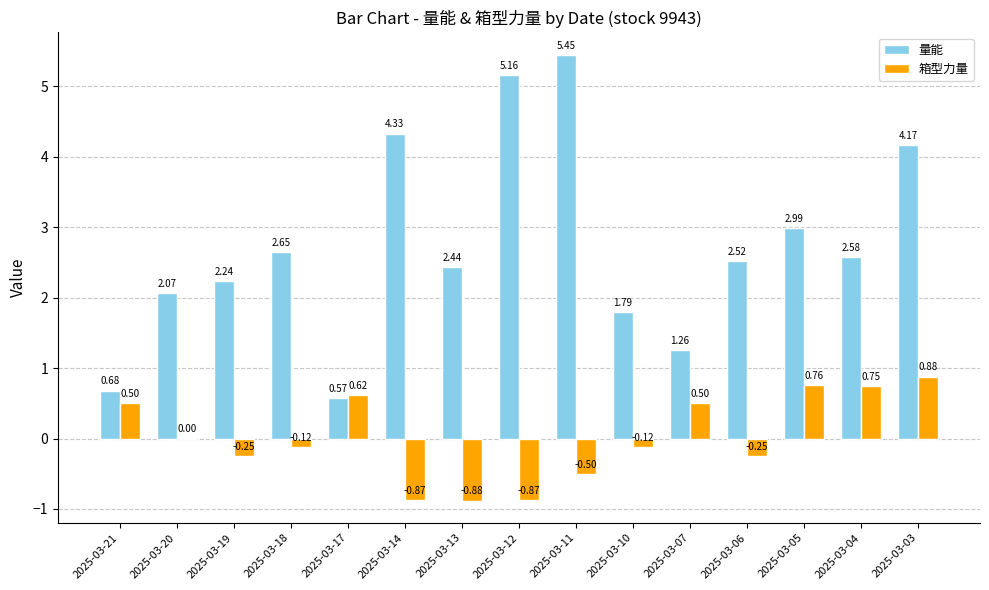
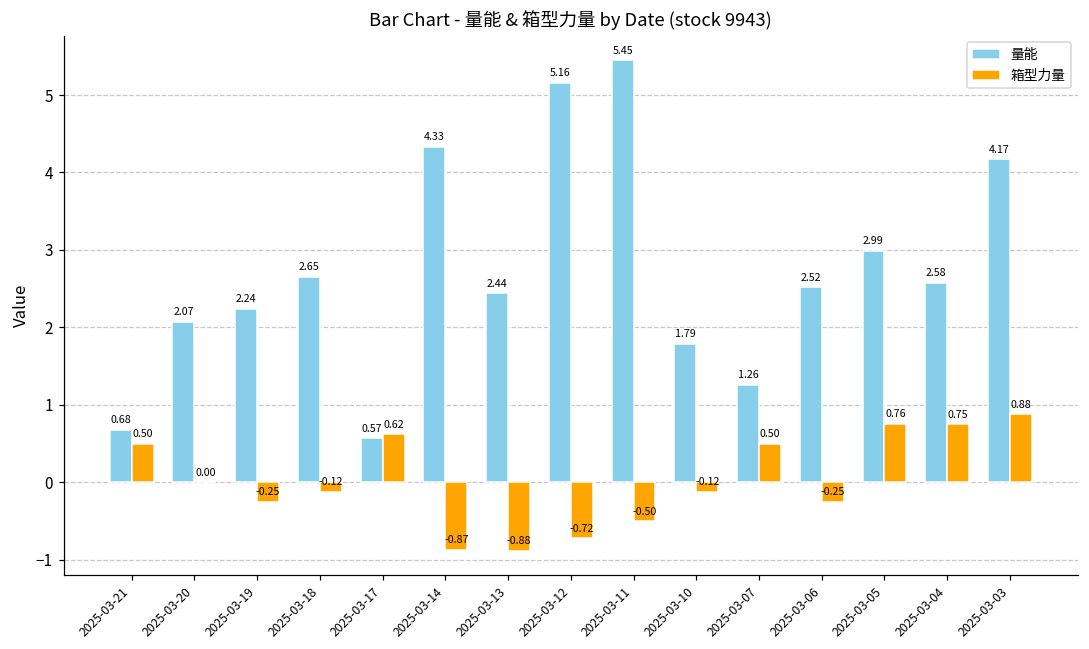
箱型力量, 2025-03-12: -0.87 -> -0.72
